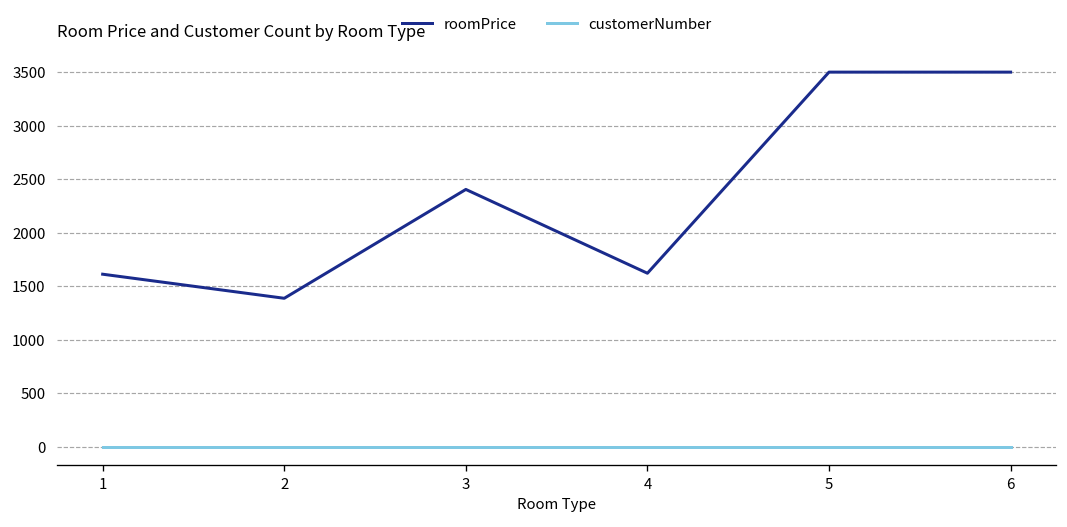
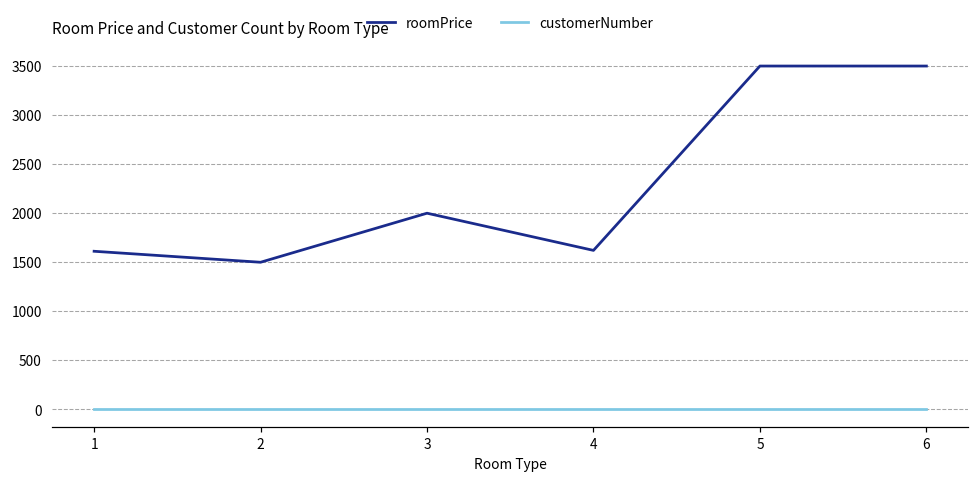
roomPrice, 2: 1400 -> 1500
roomPrice, 3: 2400 -> 2000
